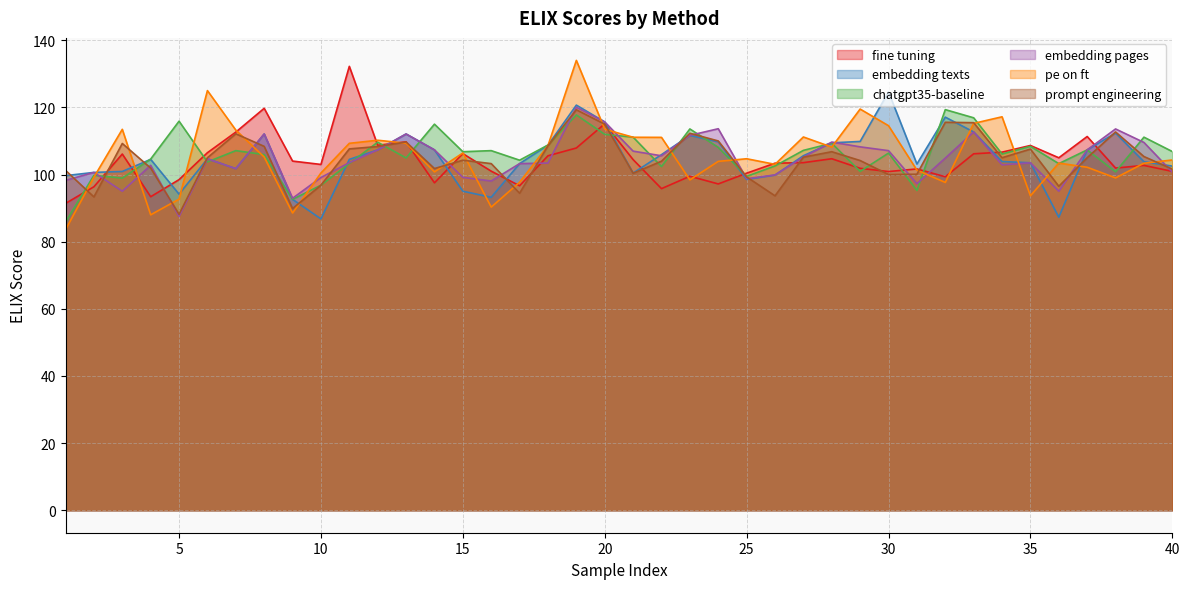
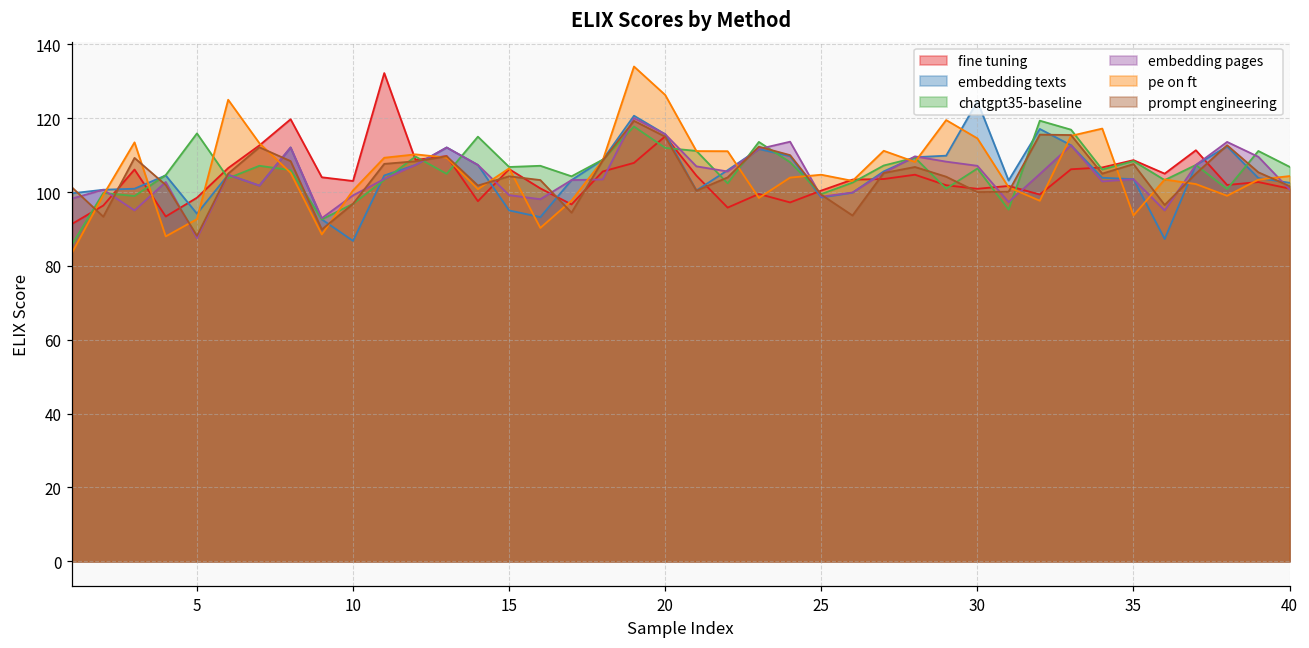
pe on ft, 20: 114 -> 126
